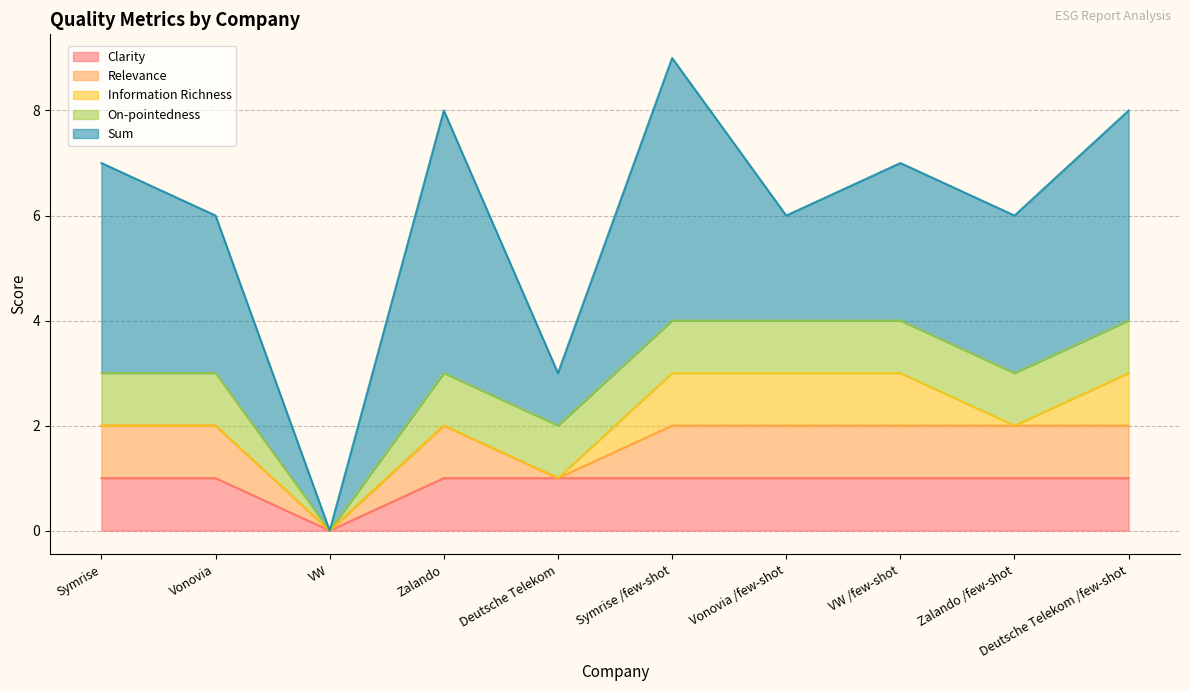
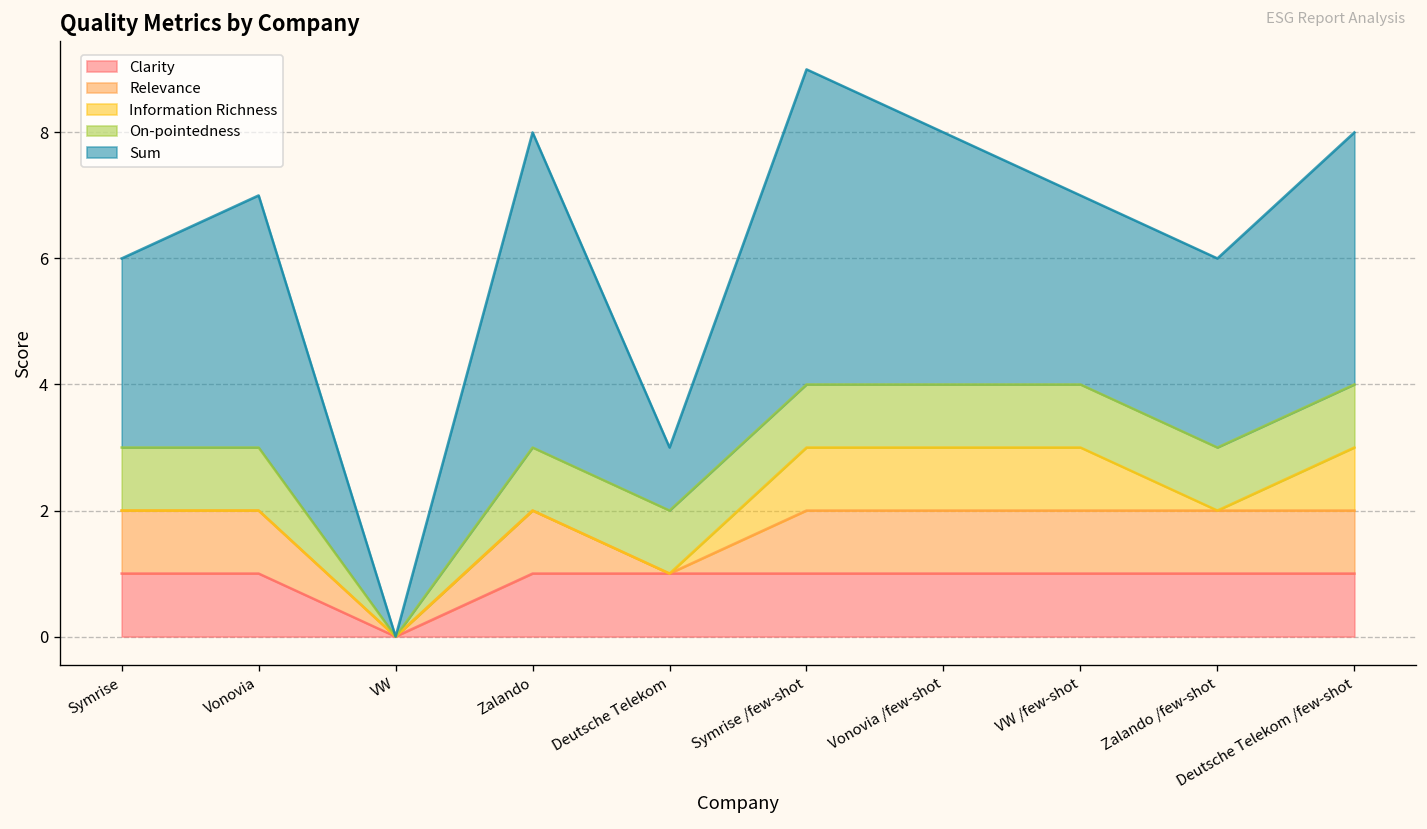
Sum, Symrise: 4 -> 3
Sum, Vonovia: 3 -> 4
Sum, Vonovia /few-shot: 2 -> 4
